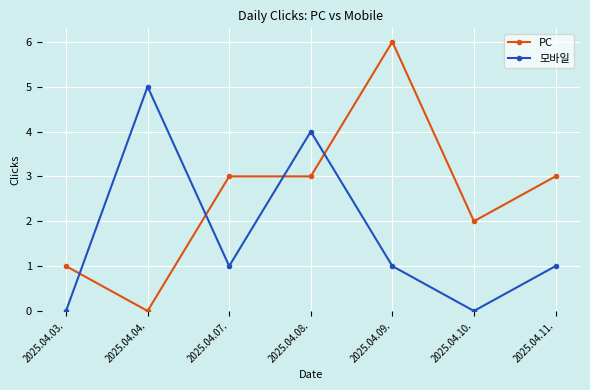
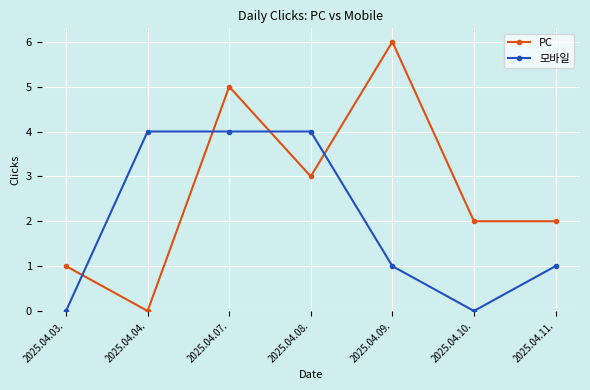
모바일, 2025.04.04.: 5 -> 4
PC, 2025.04.07.: 3 -> 5
모바일, 2025.04.07.: 1 -> 4
PC, 2025.04.11.: 3 -> 2
